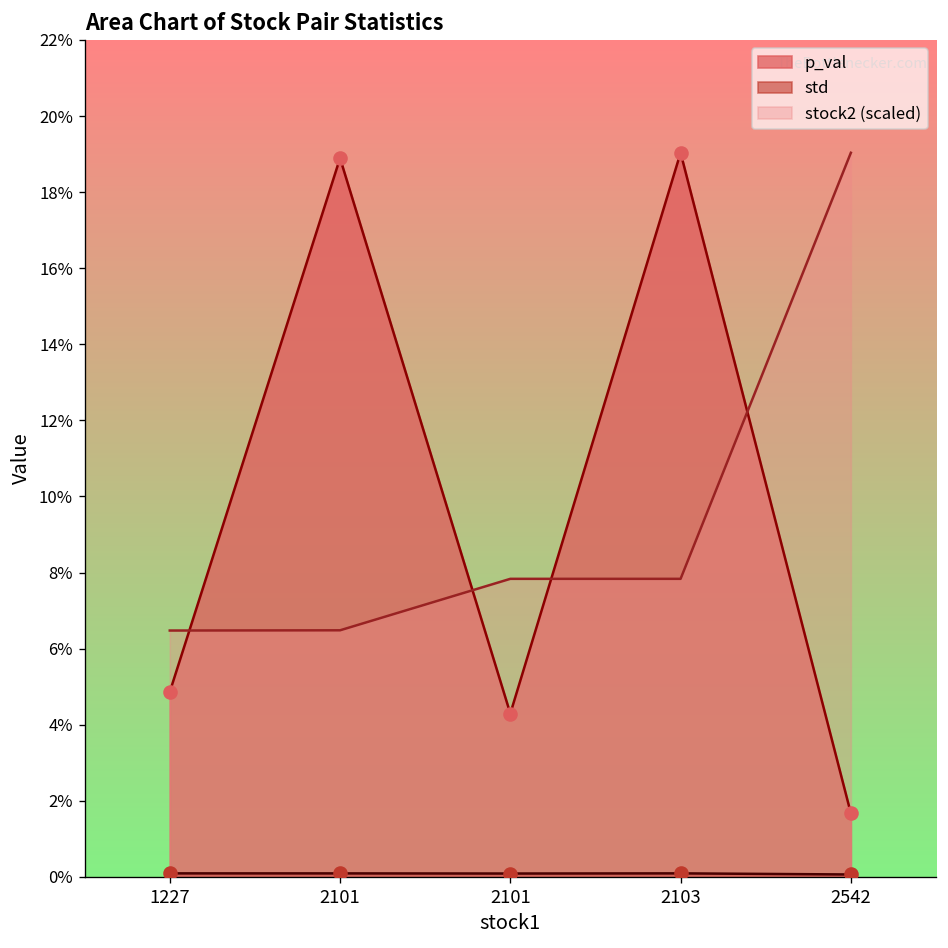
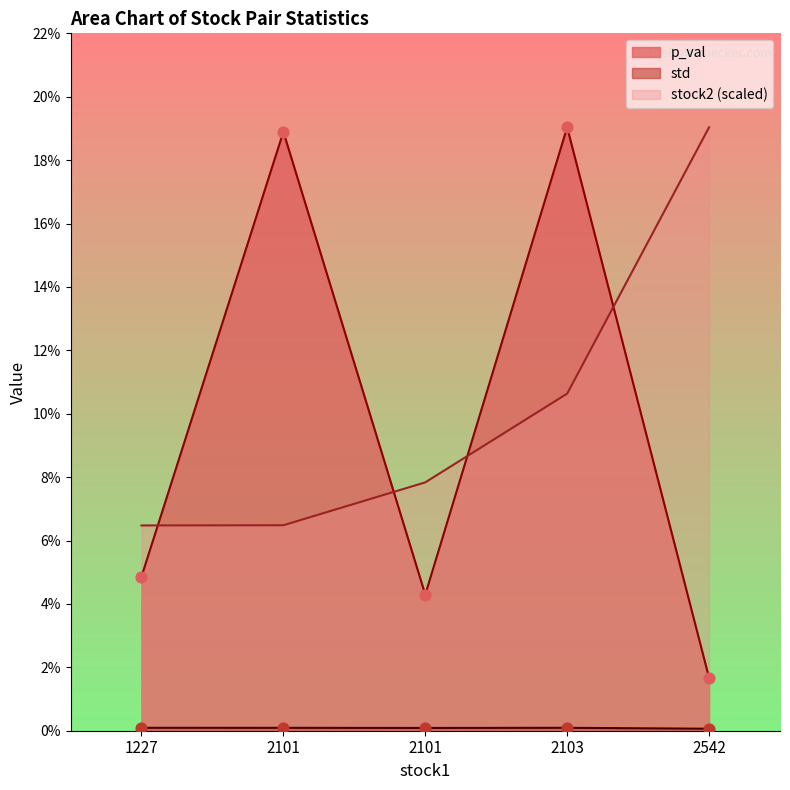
stock2 (scaled), 2103: 7.8% -> 10.6%
